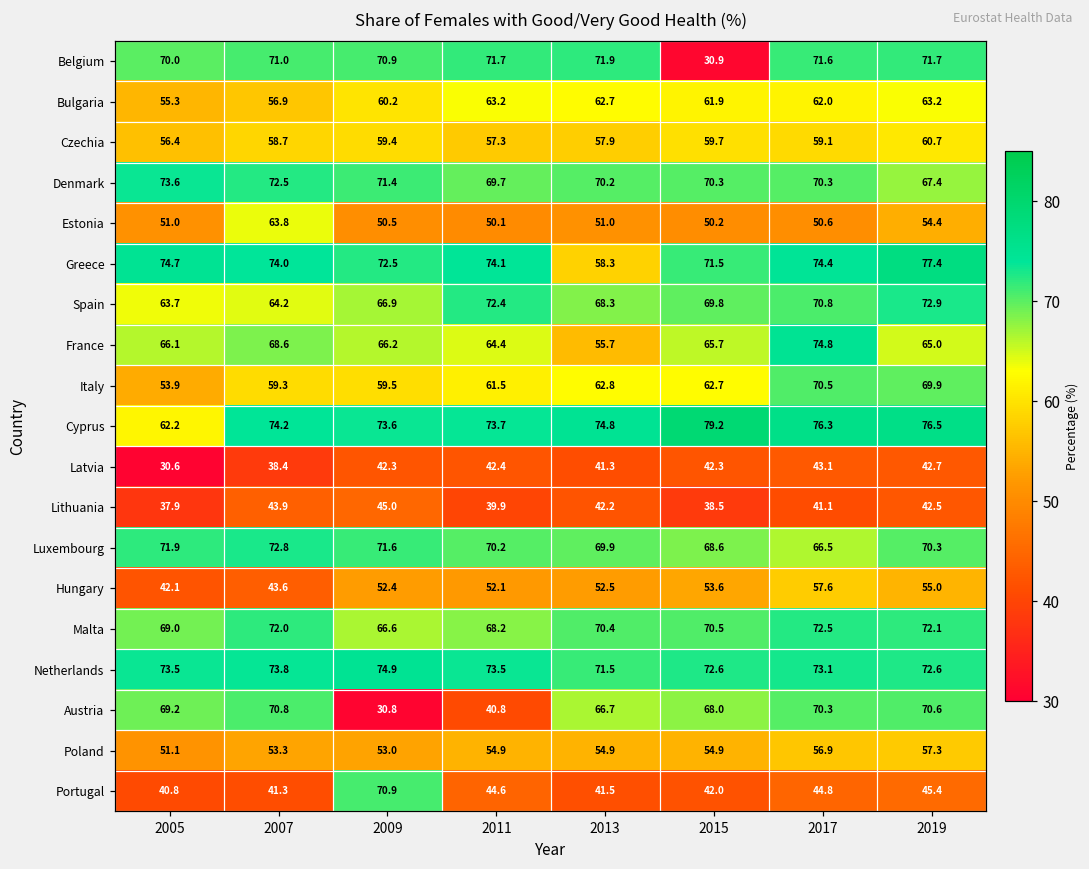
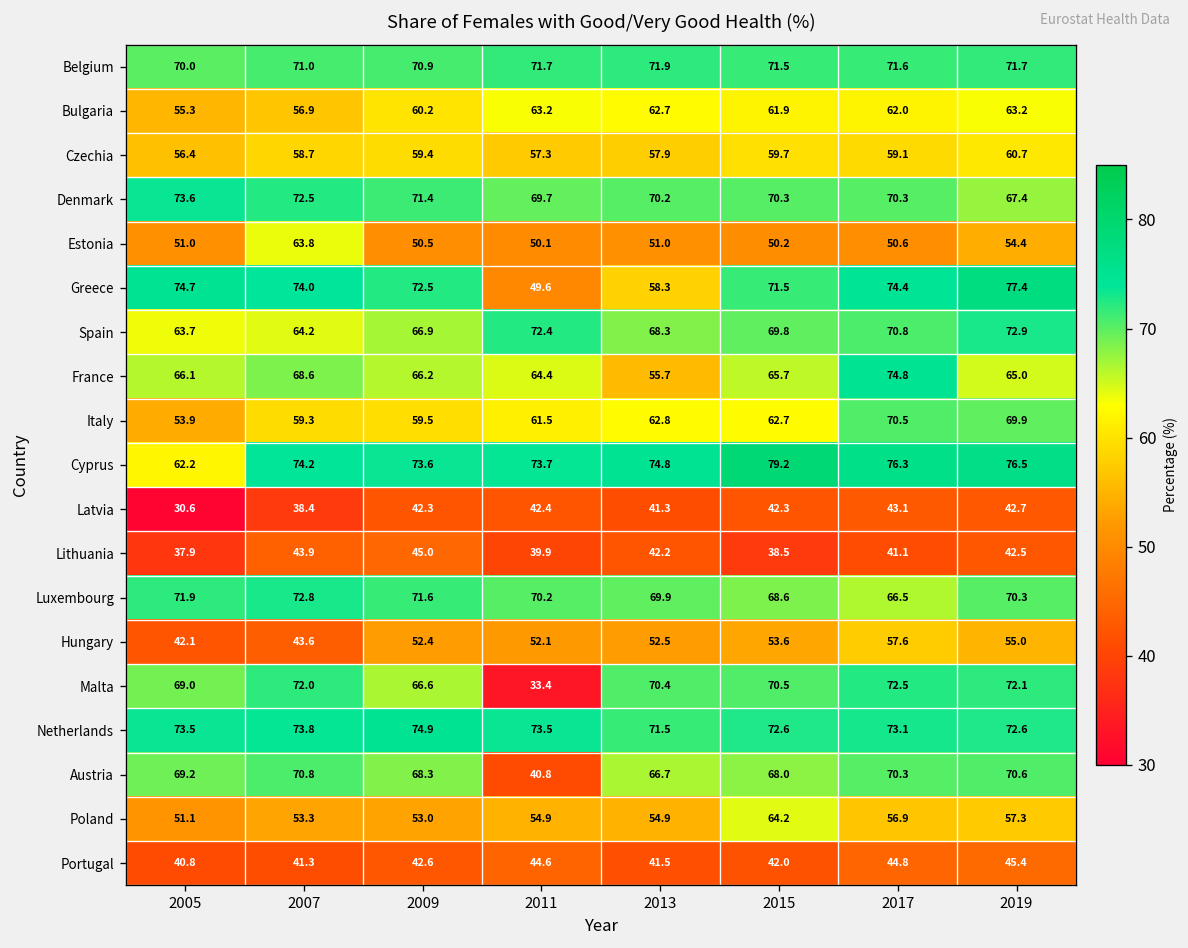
Belgium, 2015: 30.9 -> 71.5
Greece, 2011: 74.1 -> 49.6
Malta, 2011: 68.2 -> 33.4
Austria, 2009: 30.8 -> 68.3
Poland, 2015: 54.9 -> 64.2
Portugal, 2009: 70.9 -> 42.6
